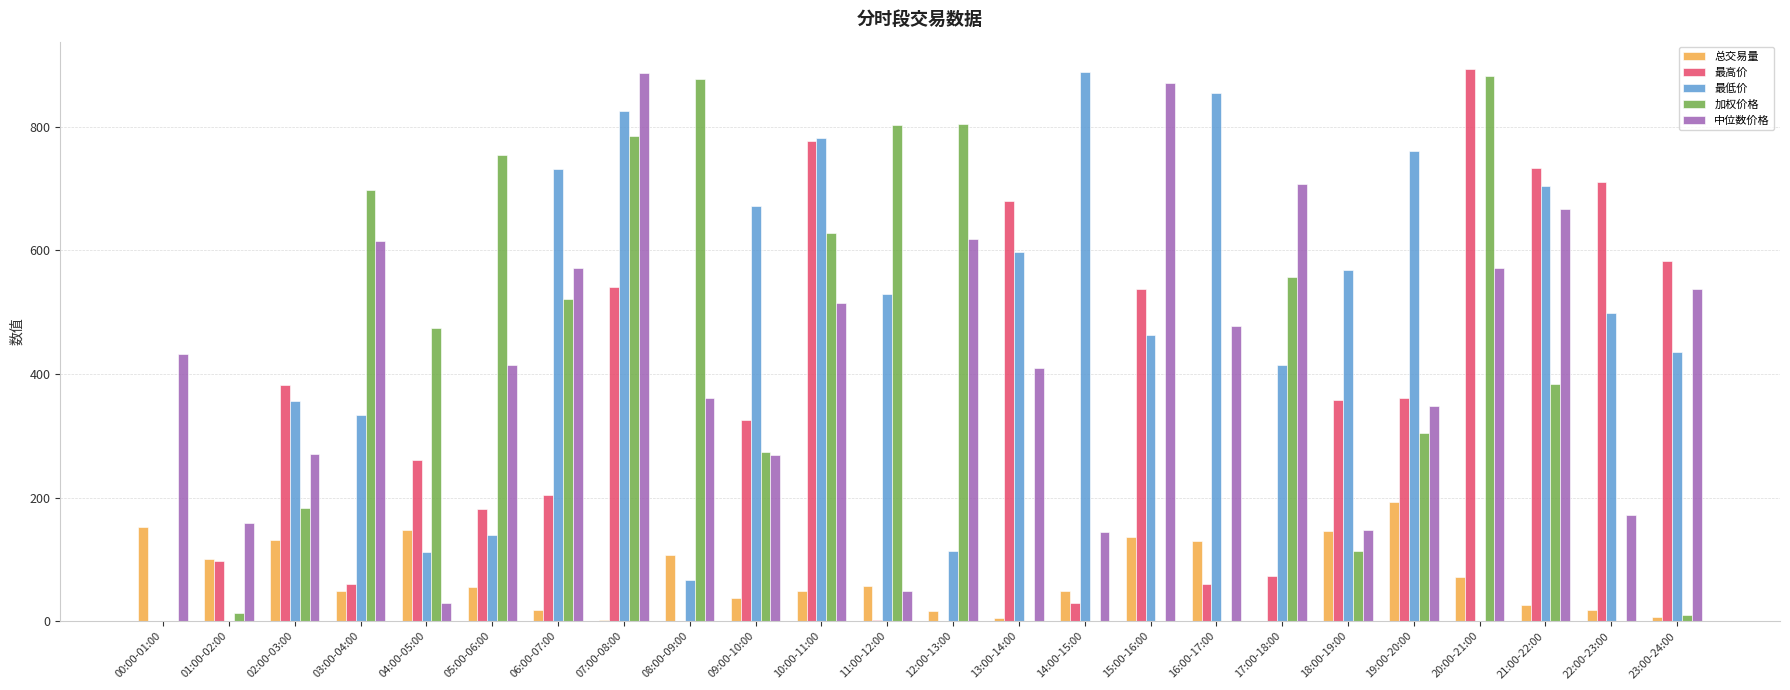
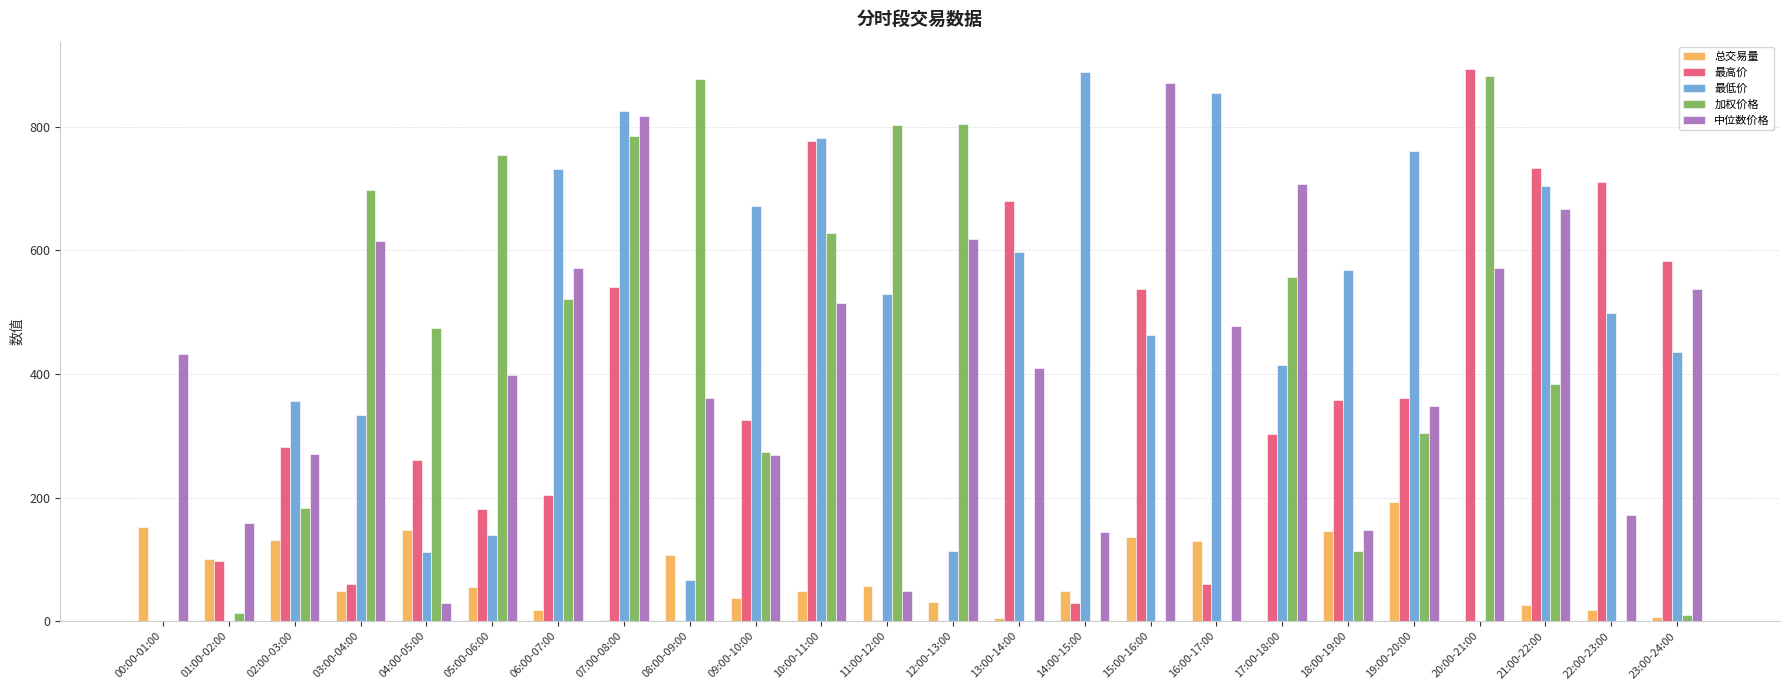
最高价, 02:00-03:00: 380 -> 280
中位数价格, 05:00-06:00: 410 -> 400
中位数价格, 07:00-08:00: 890 -> 820
总交易量, 12:00-13:00: 20 -> 30
最高价, 17:00-18:00: 70 -> 300
总交易量, 20:00-21:00: 70 -> 0
